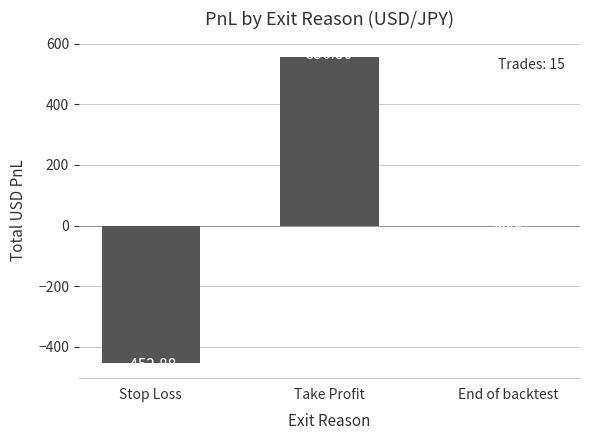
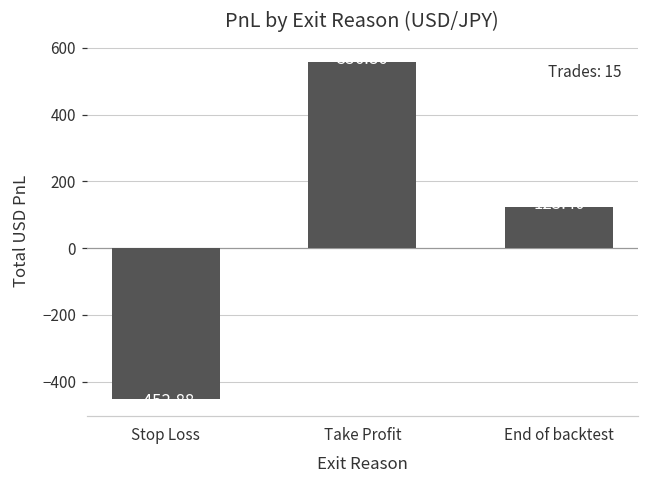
End of backtest: 0 -> 120
